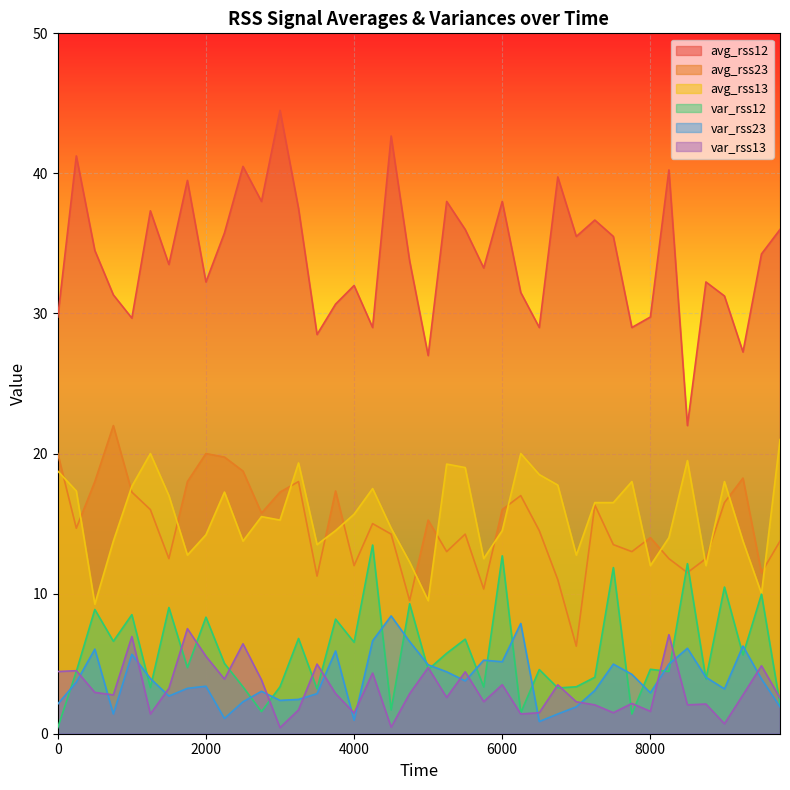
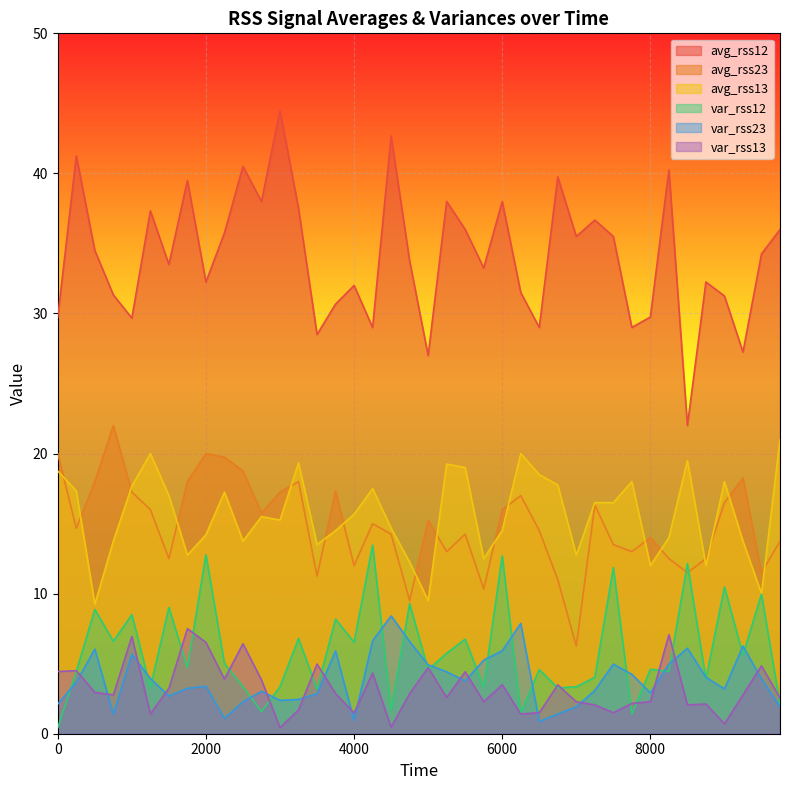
var_rss12, 2000: 8.3 -> 12.8
var_rss13, 2000: 5.5 -> 6.5
var_rss23, 6000: 5.1 -> 5.9
var_rss13, 8000: 1.6 -> 2.3
